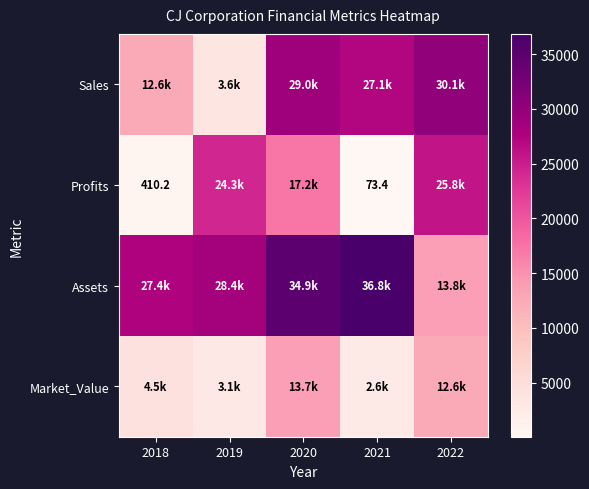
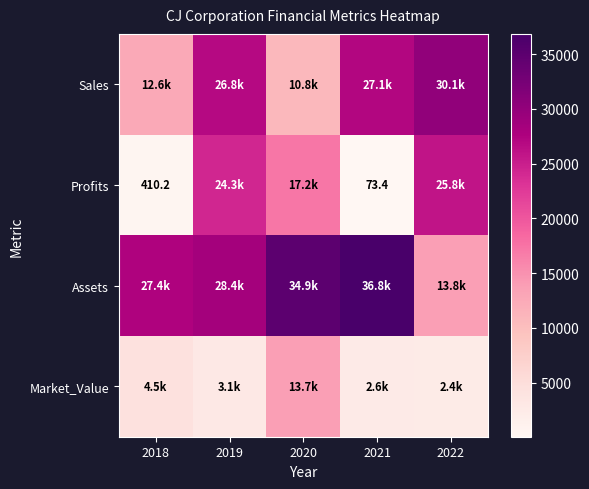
Sales, 2019: 3.6k -> 26.8k
Sales, 2020: 29.0k -> 10.8k
Market_Value, 2022: 12.6k -> 2.4k
